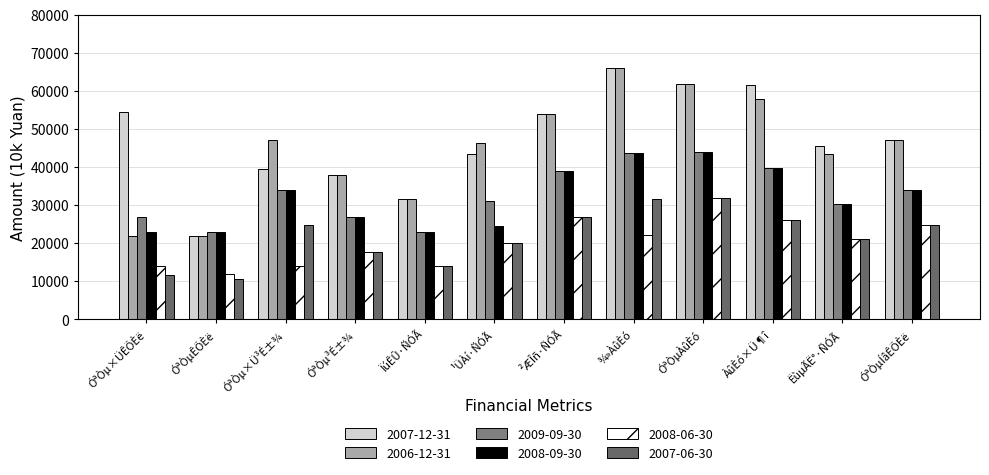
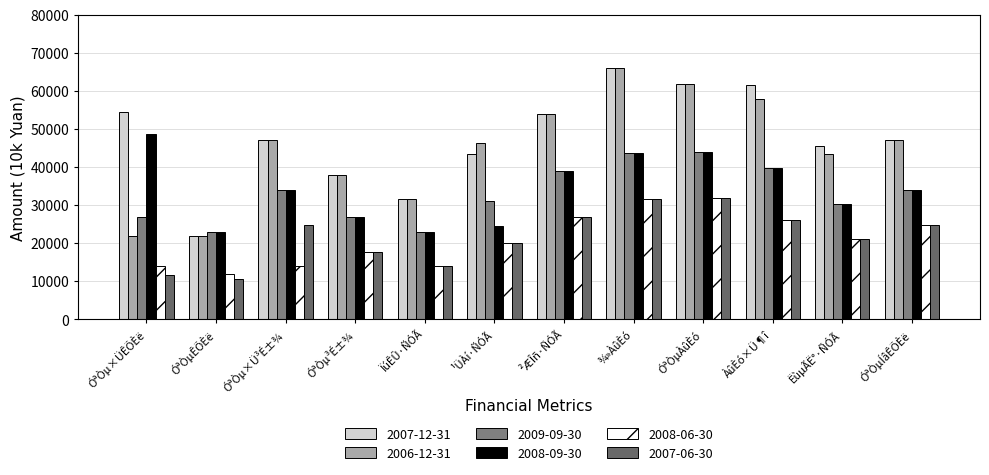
2008-09-30, ÓªÒµ×ÜÊÕÈë: 23000 -> 49000
2007-12-31, ÓªÒµ×Ü³É±¾: 39000 -> 47000
2008-06-30, ¾»ÀûÈó: 22000 -> 32000
